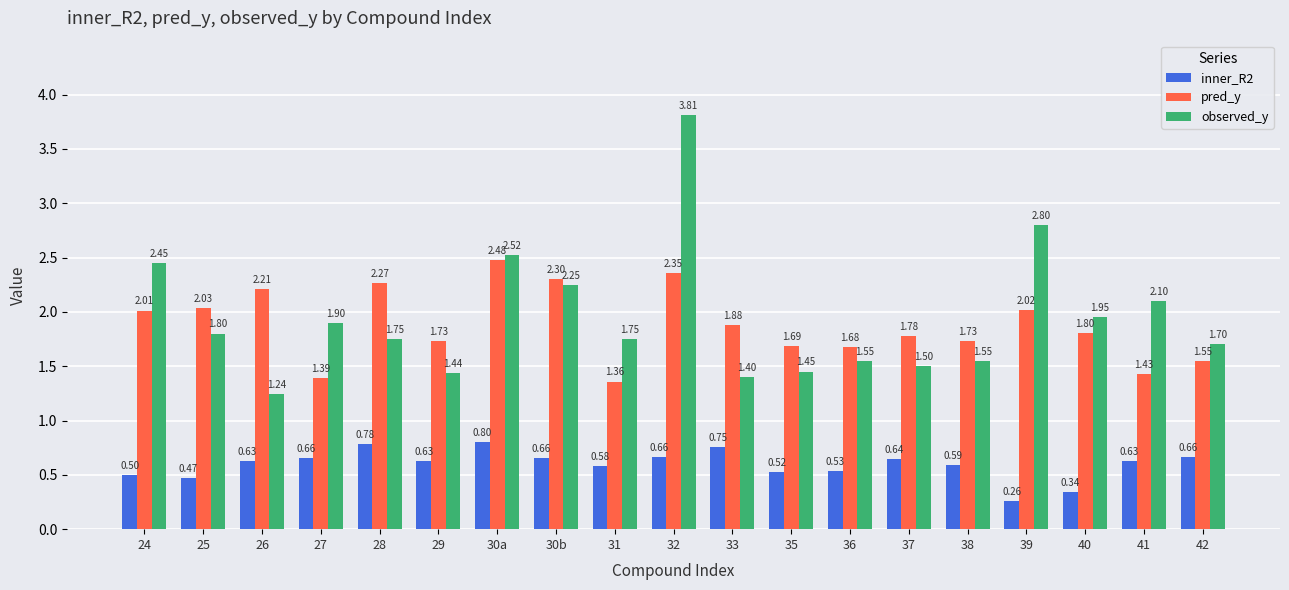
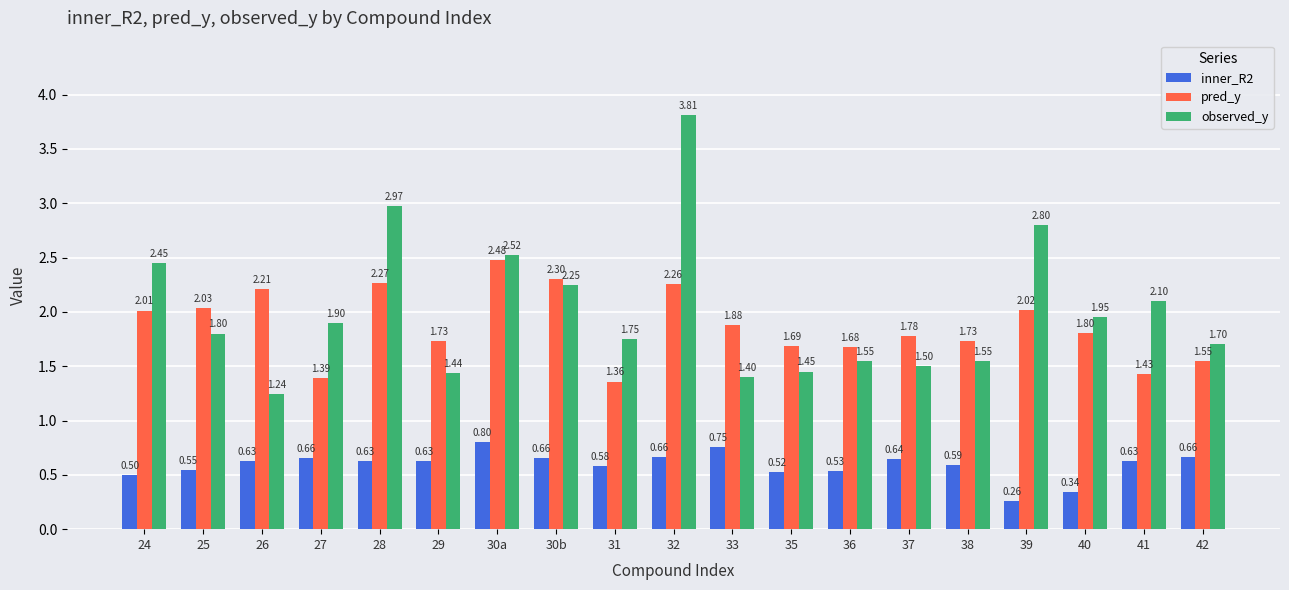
inner_R2, 25: 0.47 -> 0.55
inner_R2, 28: 0.78 -> 0.63
observed_y, 28: 1.75 -> 2.97
pred_y, 32: 2.35 -> 2.26
